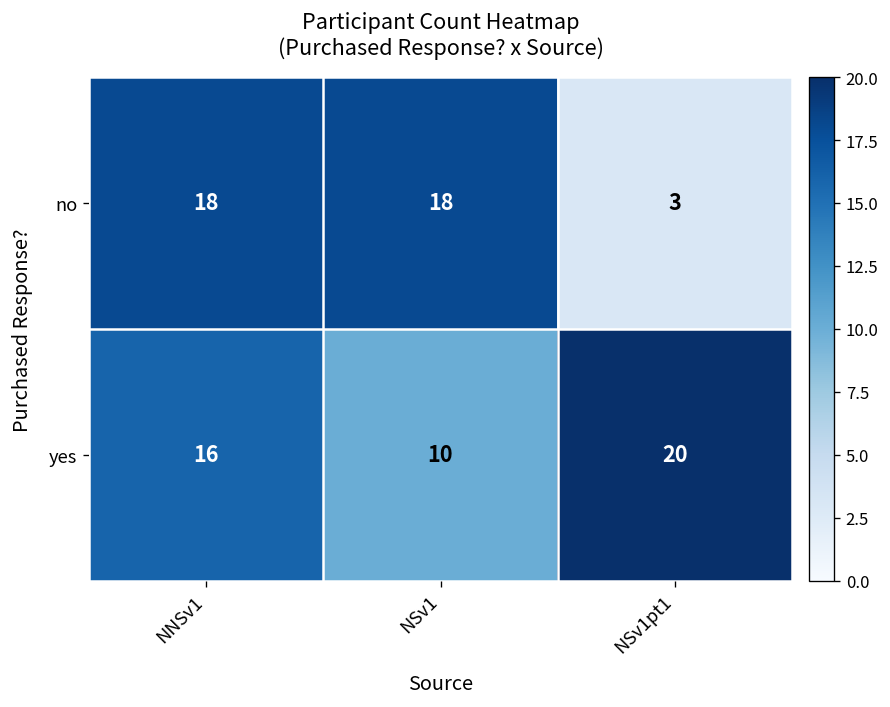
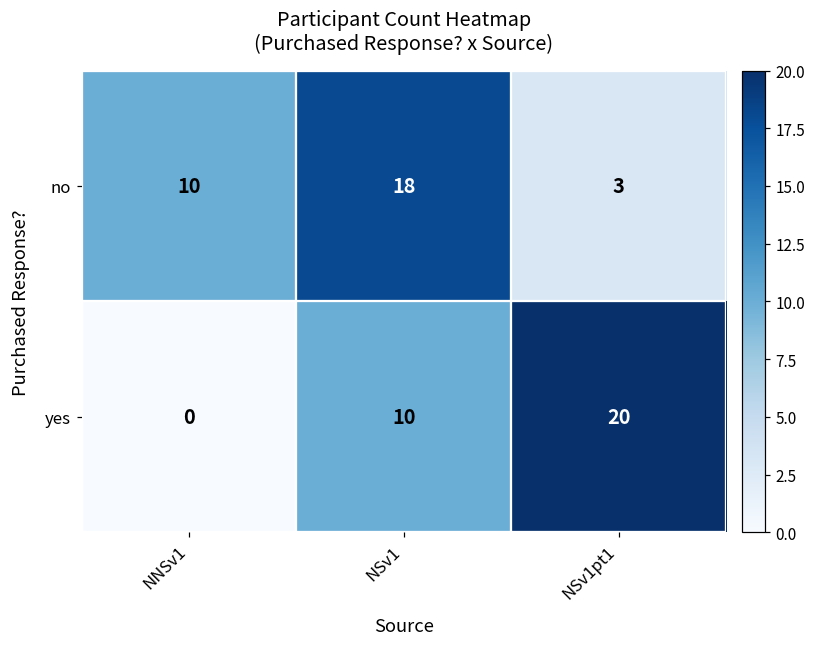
no, NNSv1: 18 -> 10
yes, NNSv1: 16 -> 0
